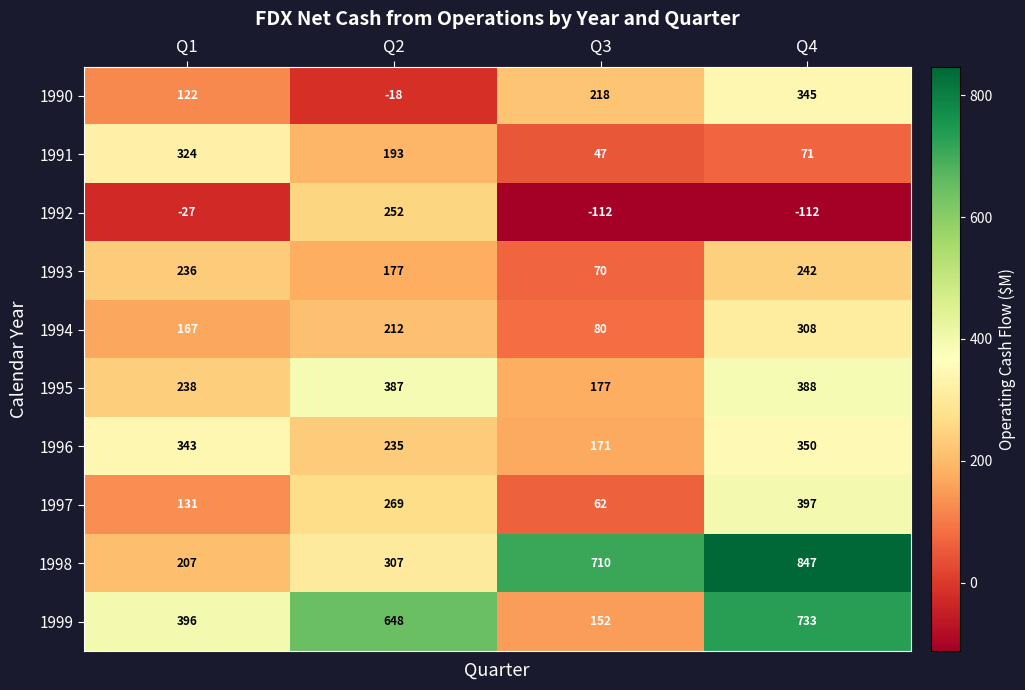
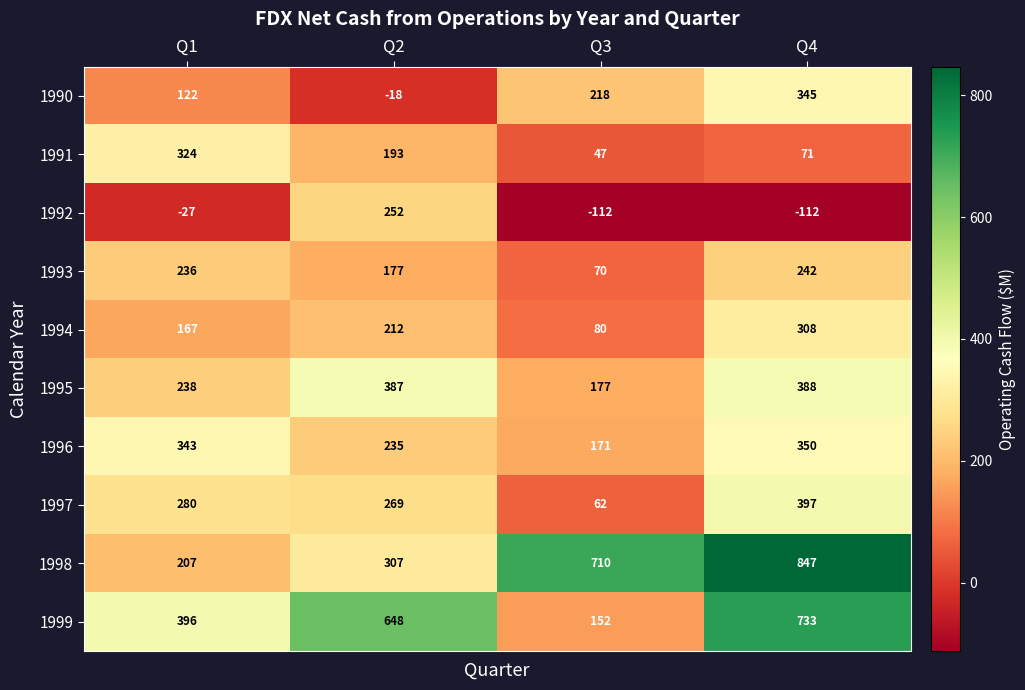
1997, Q1: 131 -> 280
